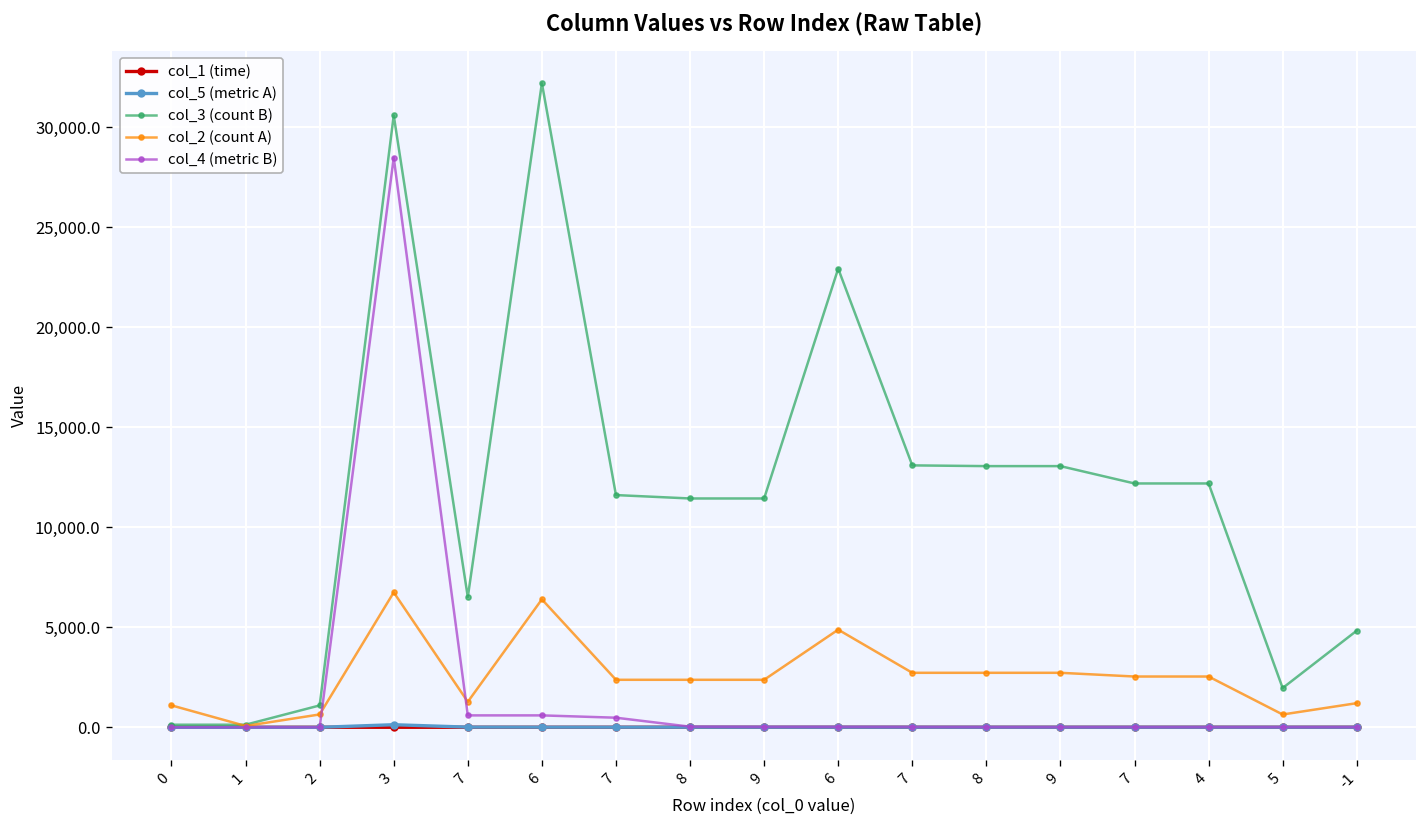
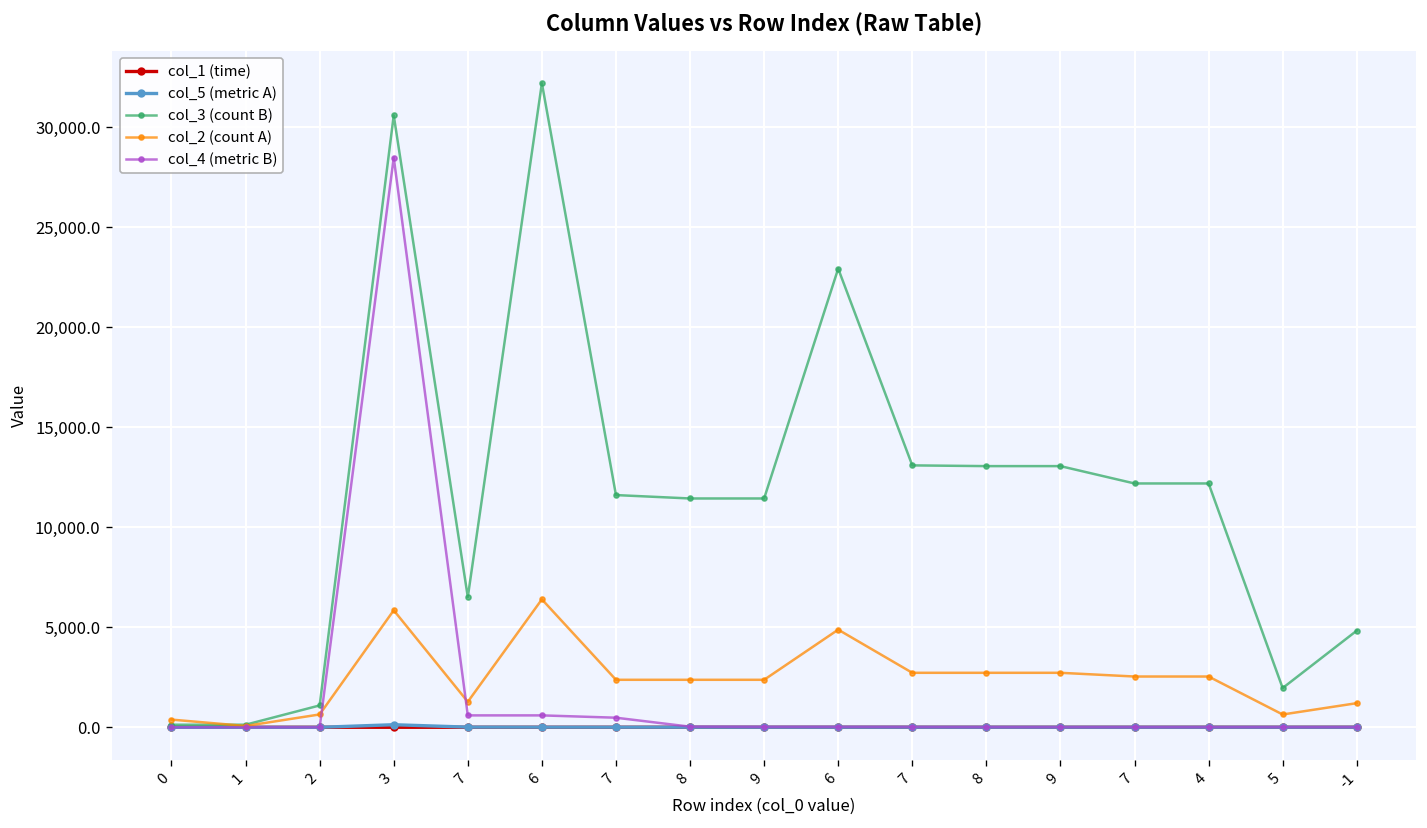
col_2 (count A), 0: 1,100 -> 400
col_2 (count A), 3: 6,700 -> 5,900
